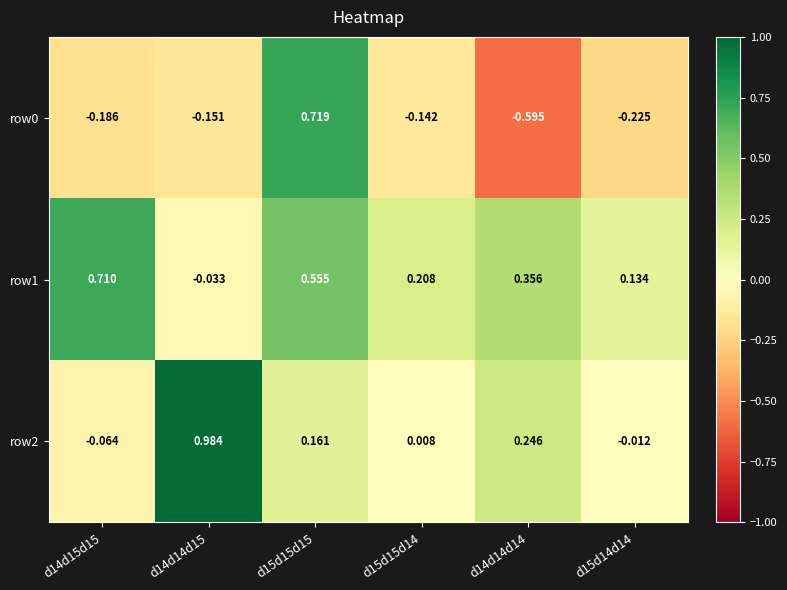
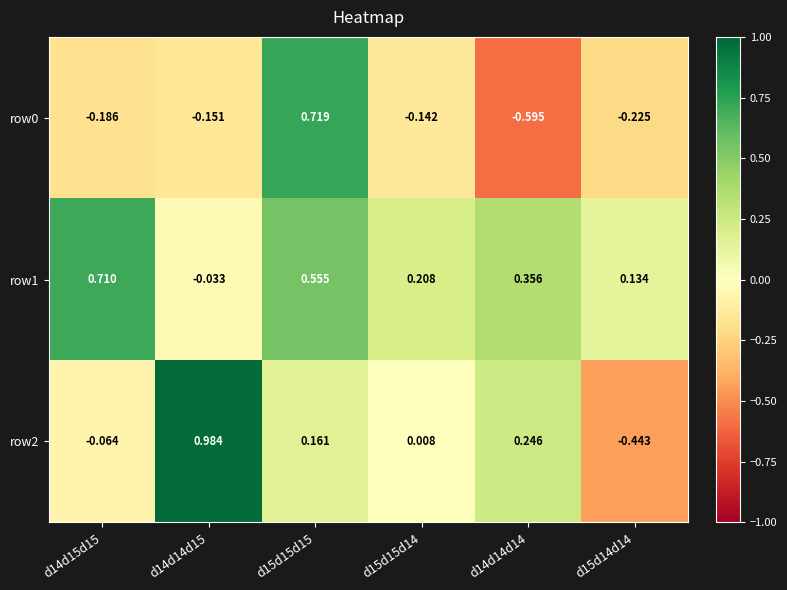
row2, d15d14d14: -0.012 -> -0.443
